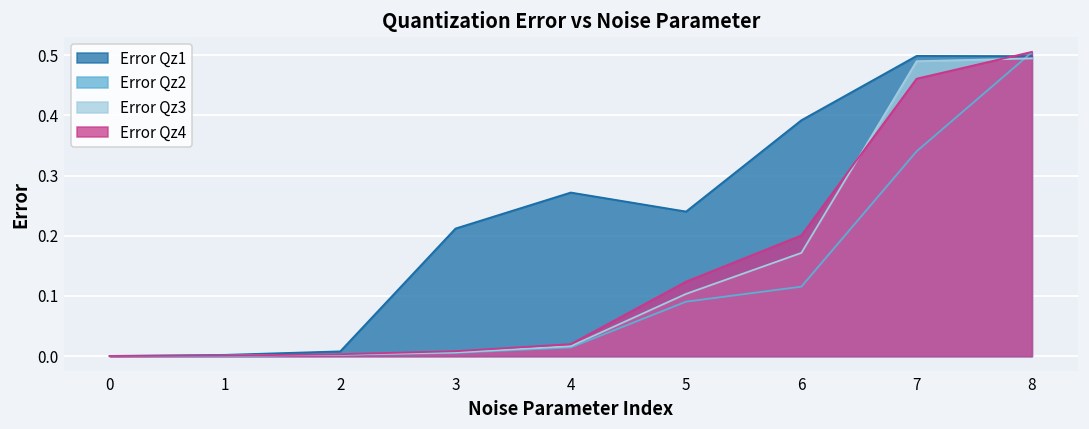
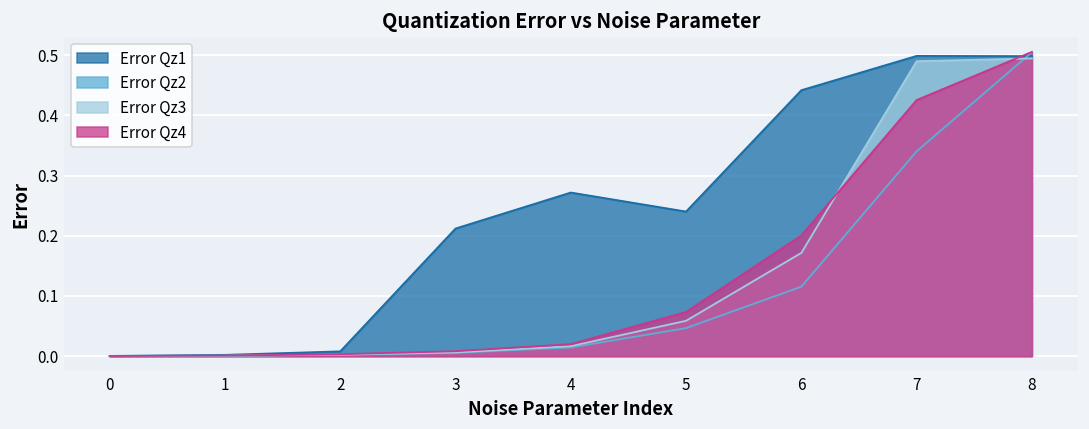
Error Qz2, 5: 0.09 -> 0.05
Error Qz3, 5: 0.10 -> 0.06
Error Qz4, 5: 0.12 -> 0.07
Error Qz1, 6: 0.39 -> 0.44
Error Qz4, 7: 0.46 -> 0.43
